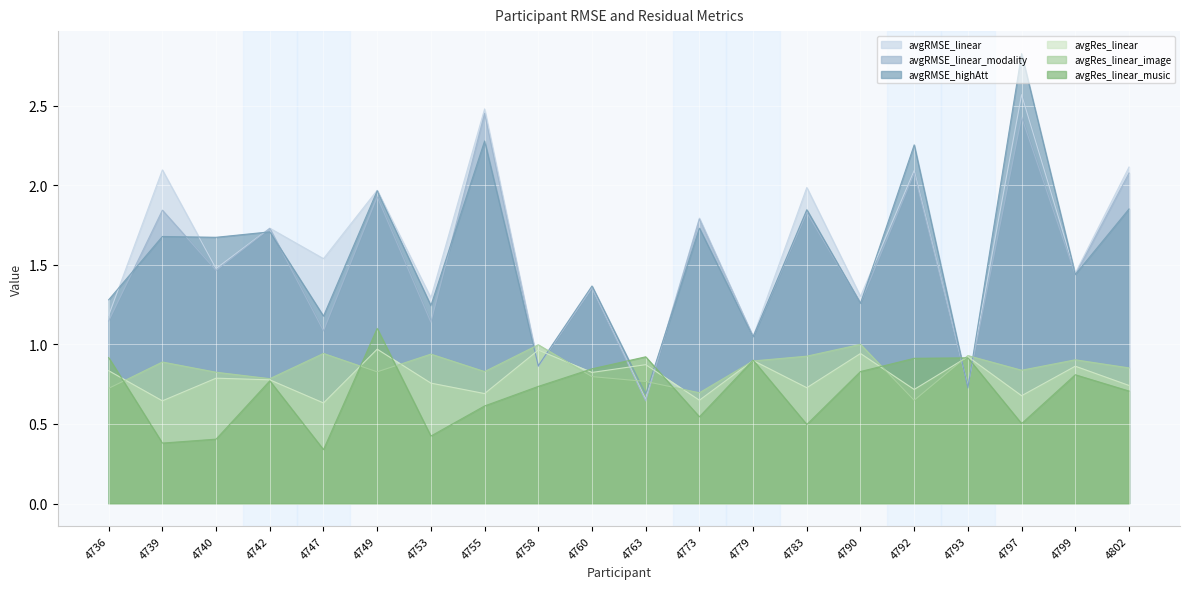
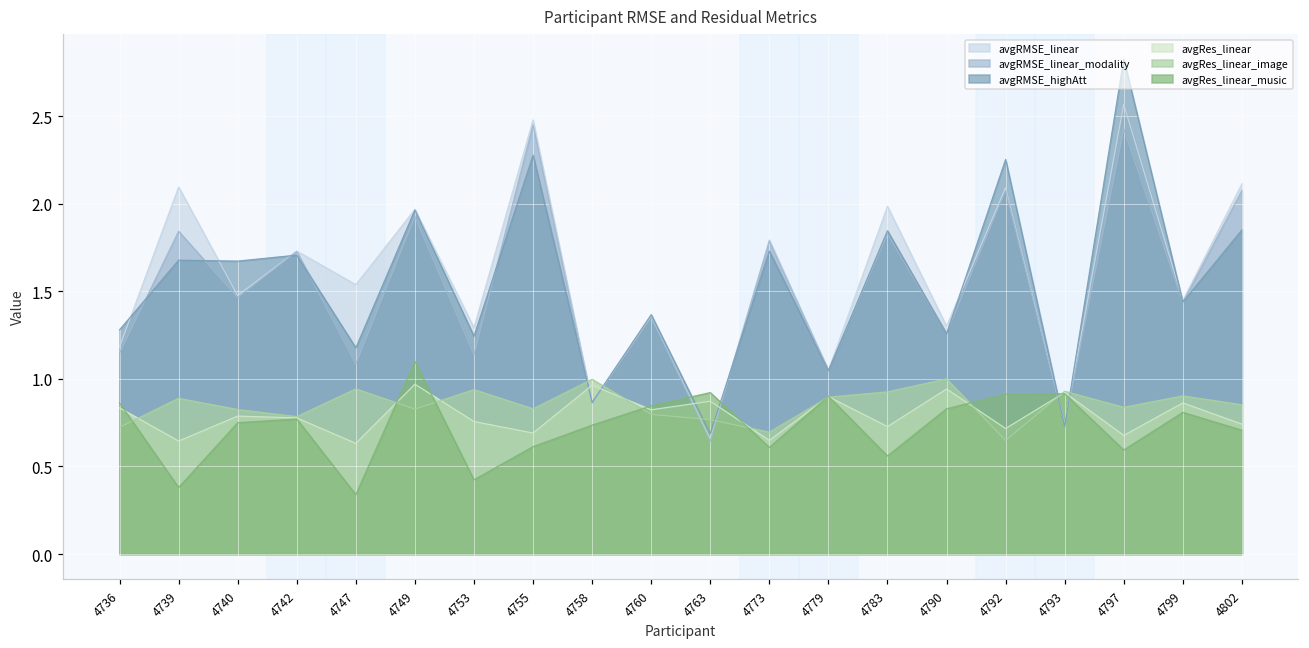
avgRes_linear_music, 4736: 0.92 -> 0.86
avgRes_linear_music, 4740: 0.40 -> 0.75
avgRes_linear_music, 4773: 0.55 -> 0.61
avgRes_linear_music, 4783: 0.50 -> 0.56
avgRes_linear_music, 4797: 0.50 -> 0.59
